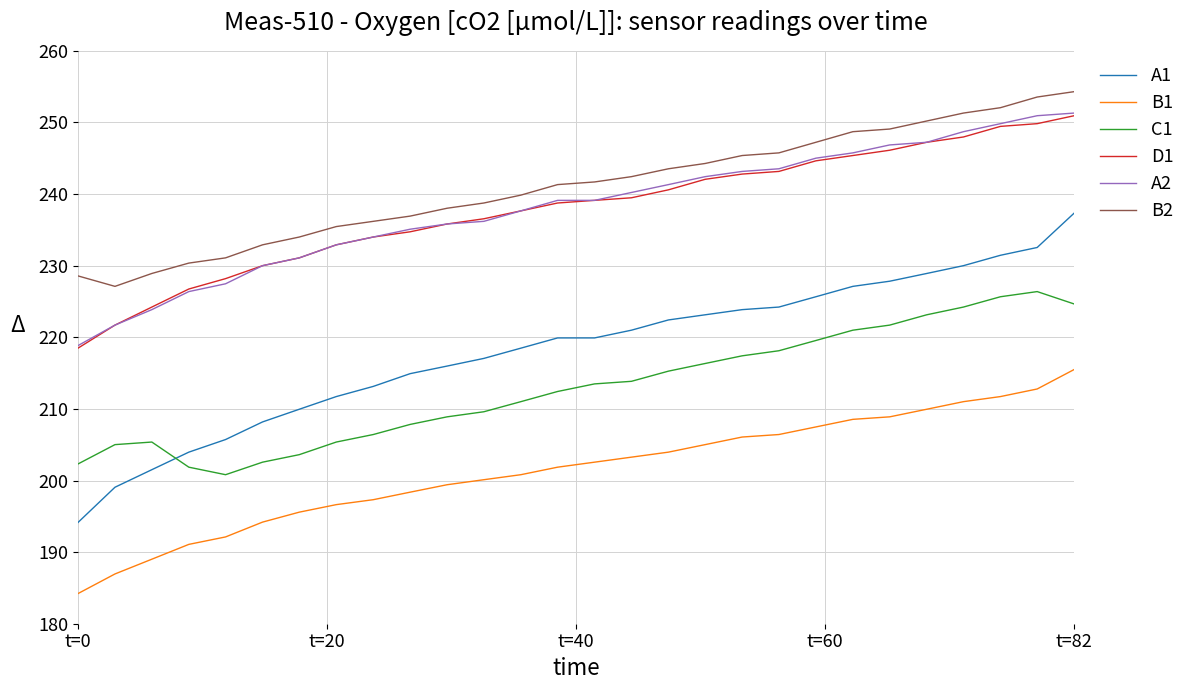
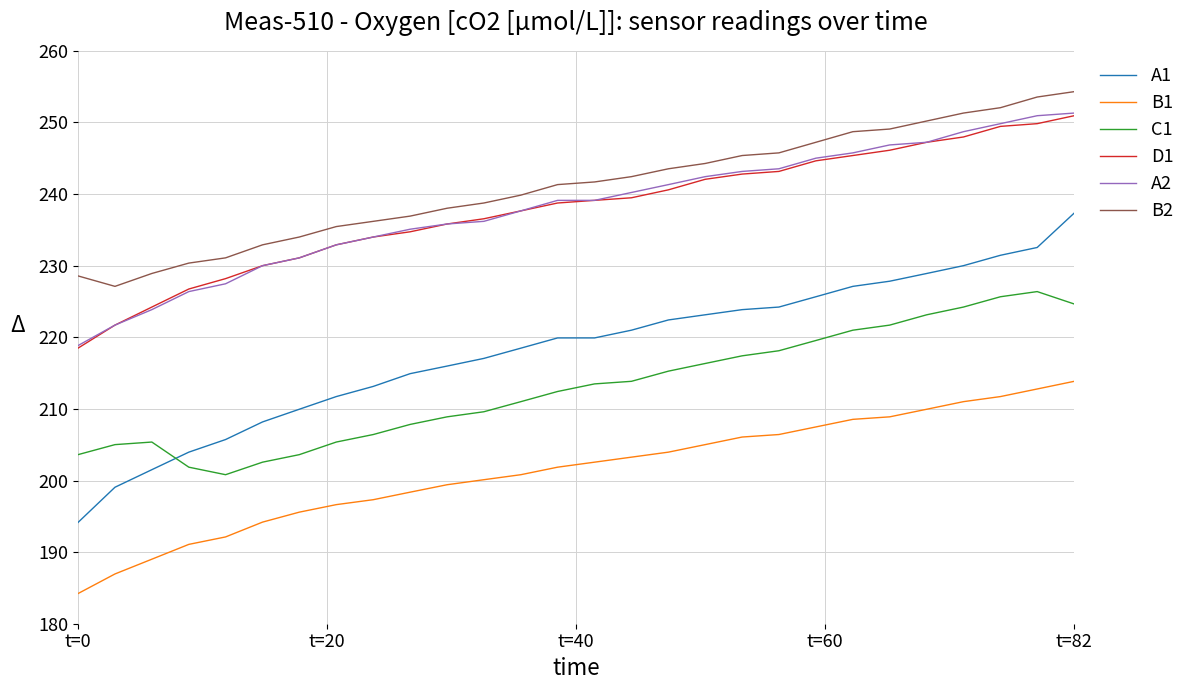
C1, t=0: 202 -> 204
B1, t=82: 216 -> 214
